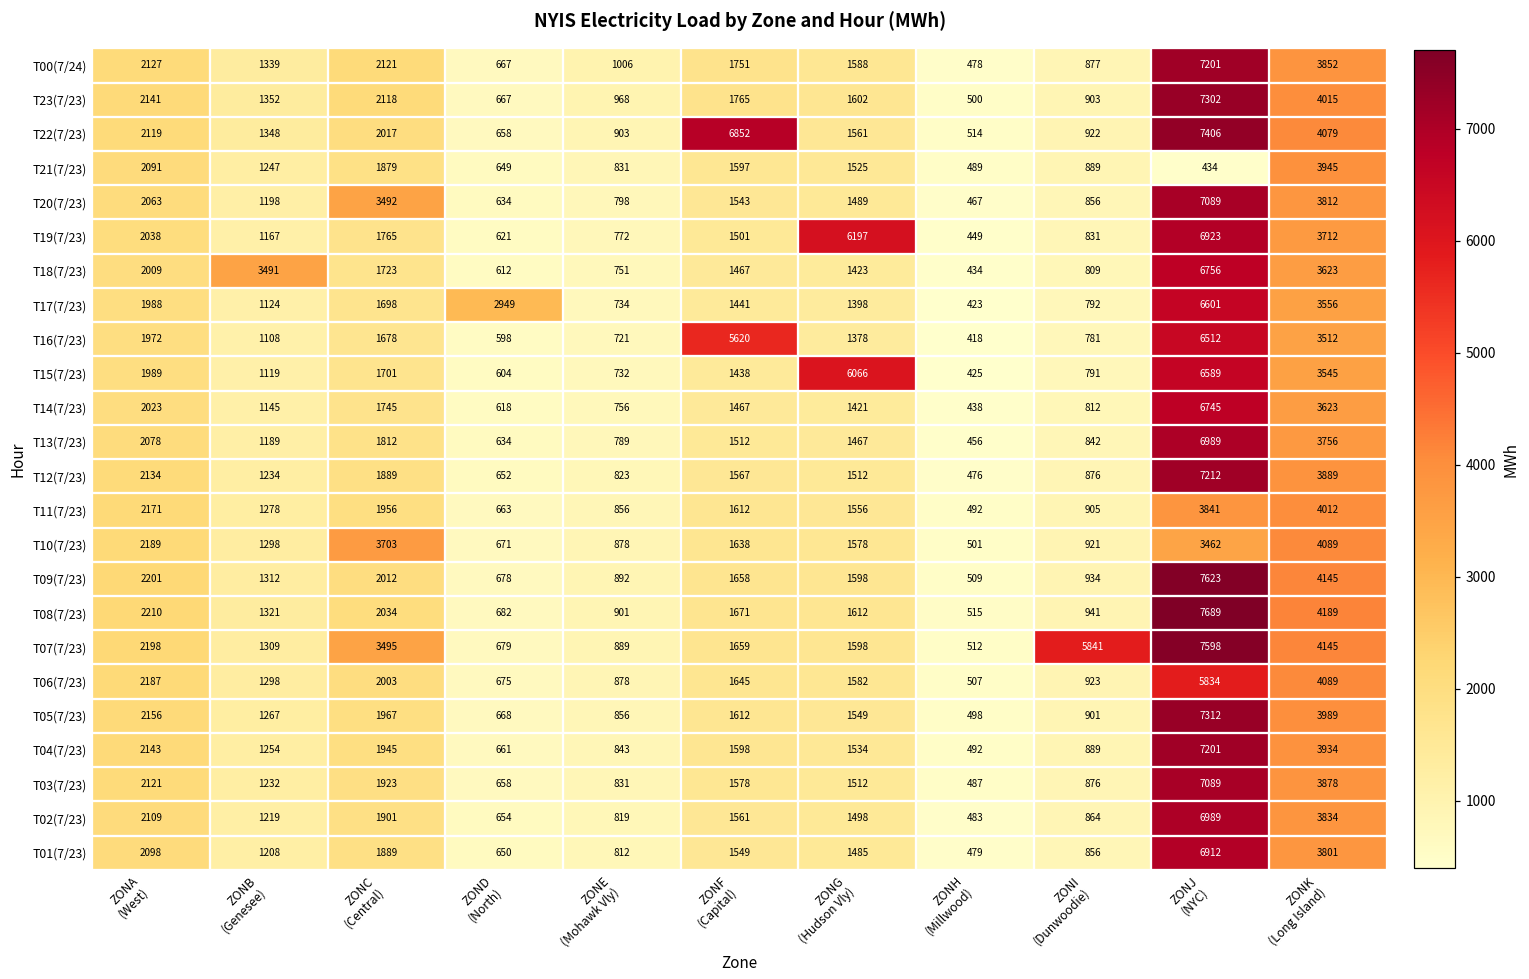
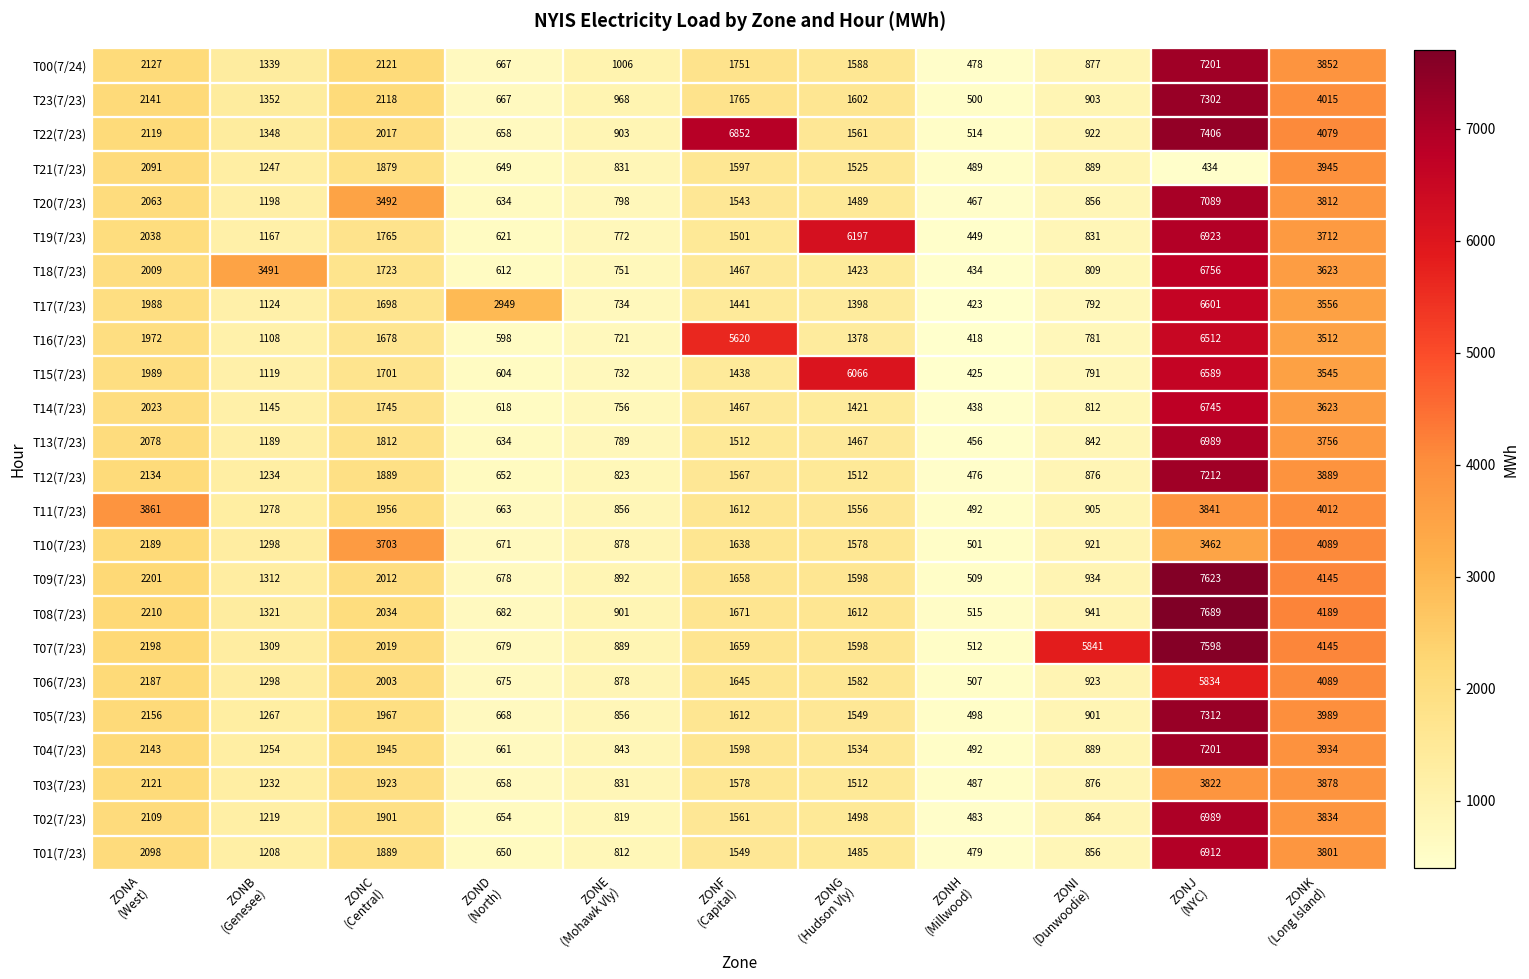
T11(7/23), ZONA (West): 2171 -> 3861
T07(7/23), ZONC (Central): 3495 -> 2019
T03(7/23), ZONJ (NYC): 7089 -> 3822
